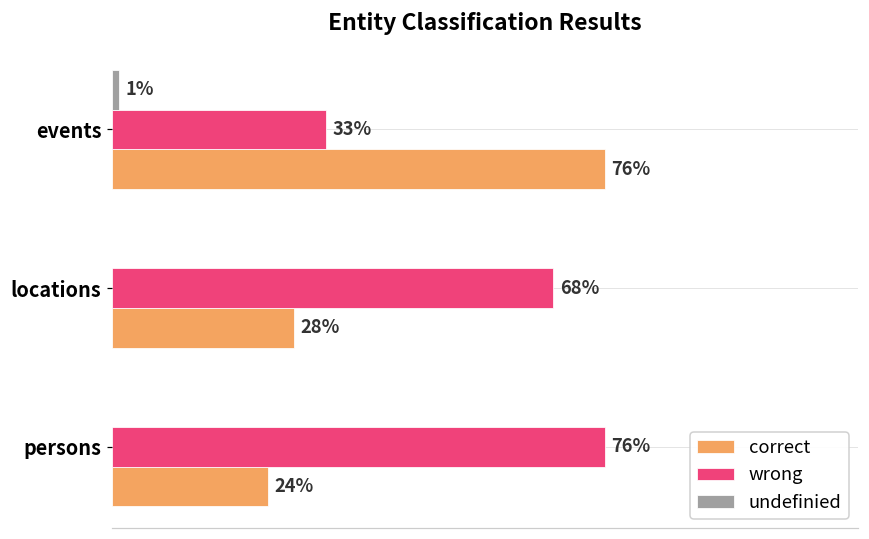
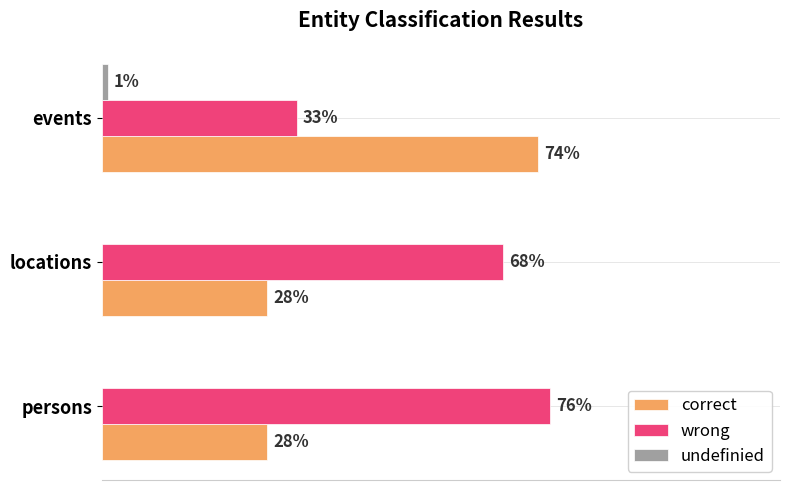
correct, events: 76% -> 74%
correct, persons: 24% -> 28%
